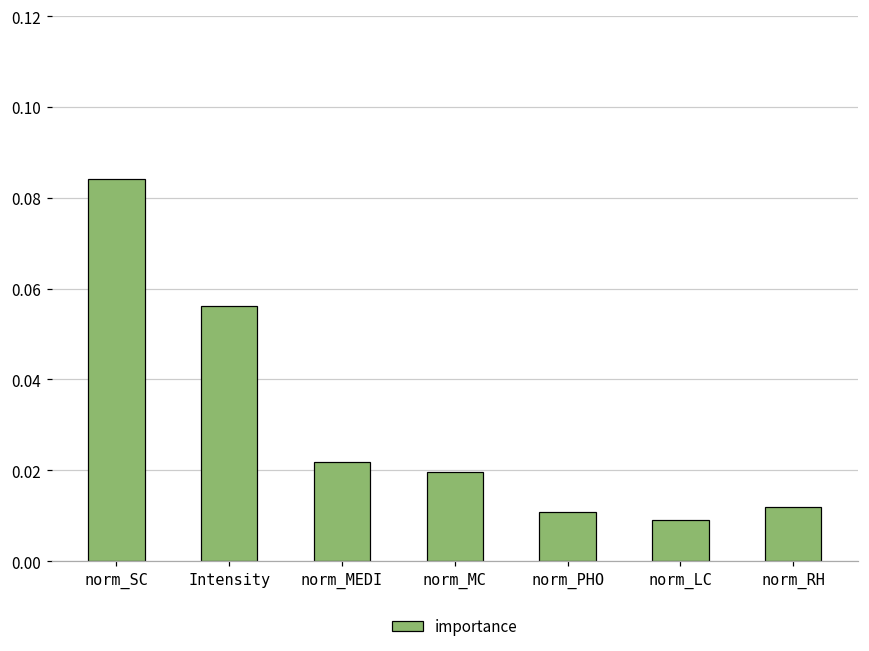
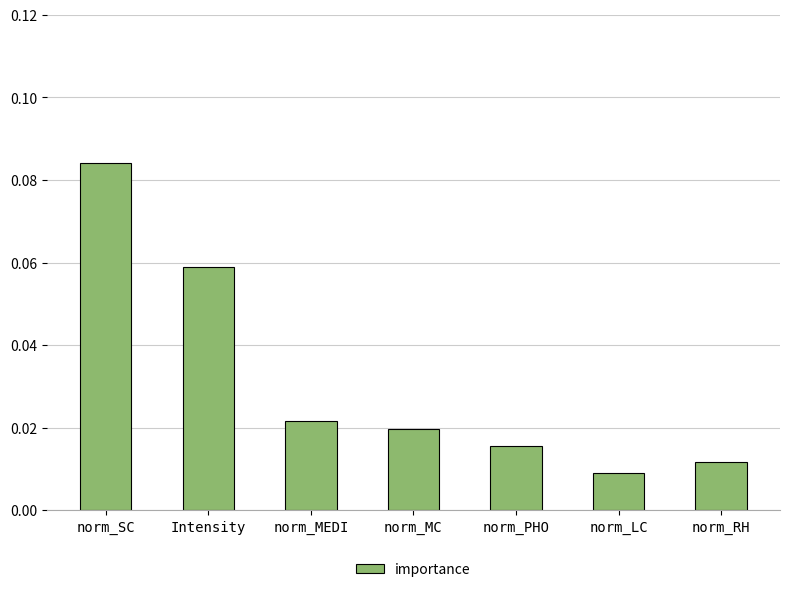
Intensity: 0.056 -> 0.059
norm_PHO: 0.011 -> 0.016
